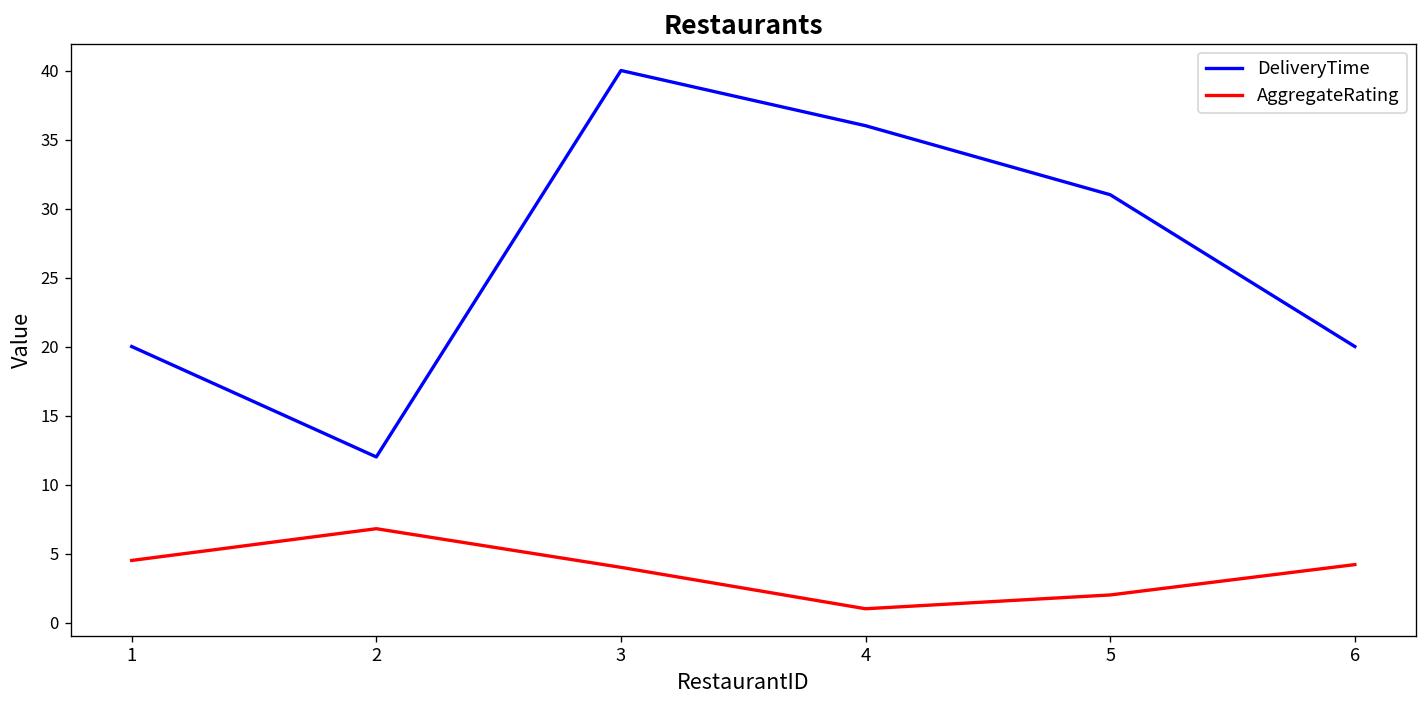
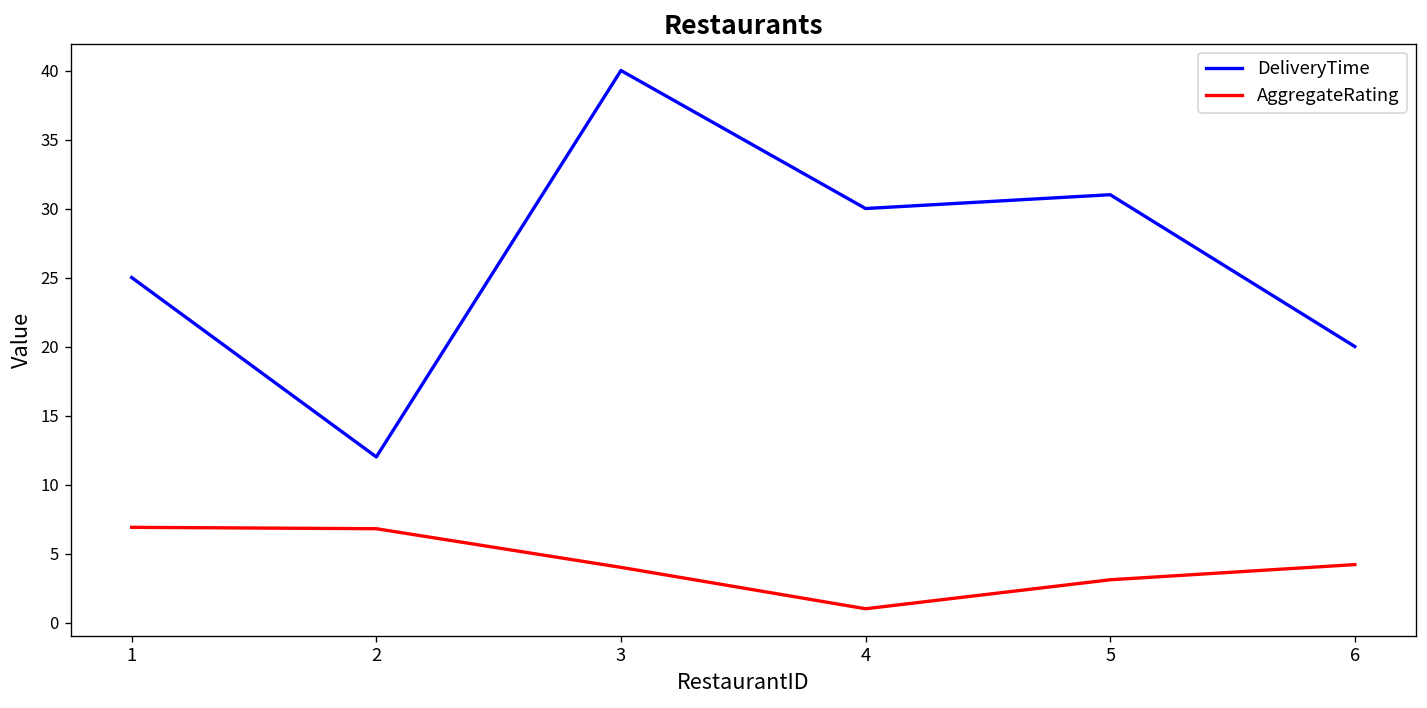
DeliveryTime, 1: 20 -> 25
AggregateRating, 1: 4.5 -> 6.9
DeliveryTime, 4: 36 -> 30
AggregateRating, 5: 2.0 -> 3.1
